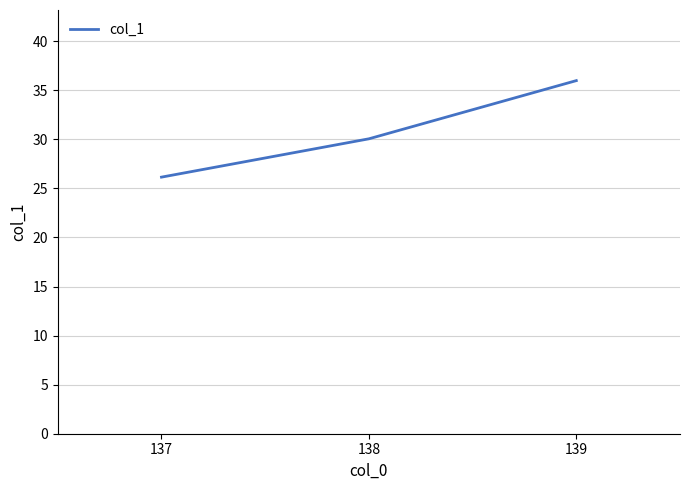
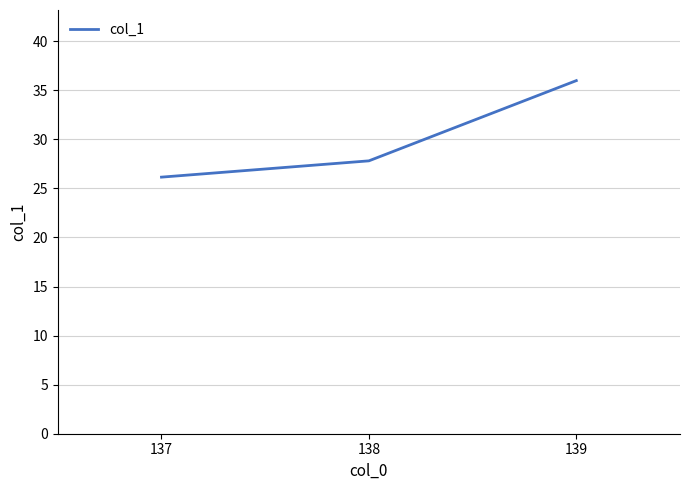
138: 30 -> 28
